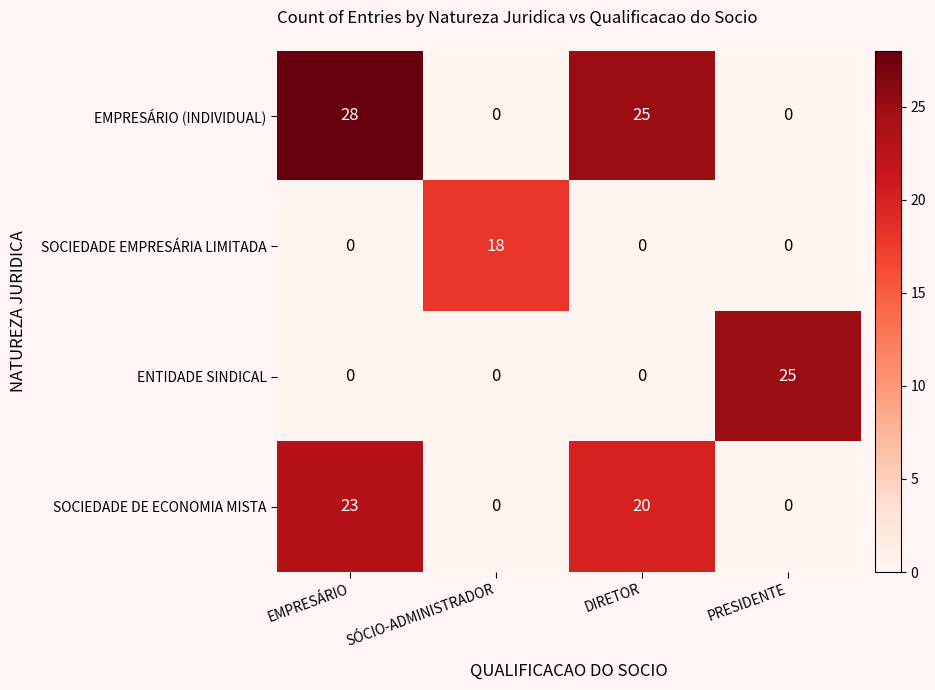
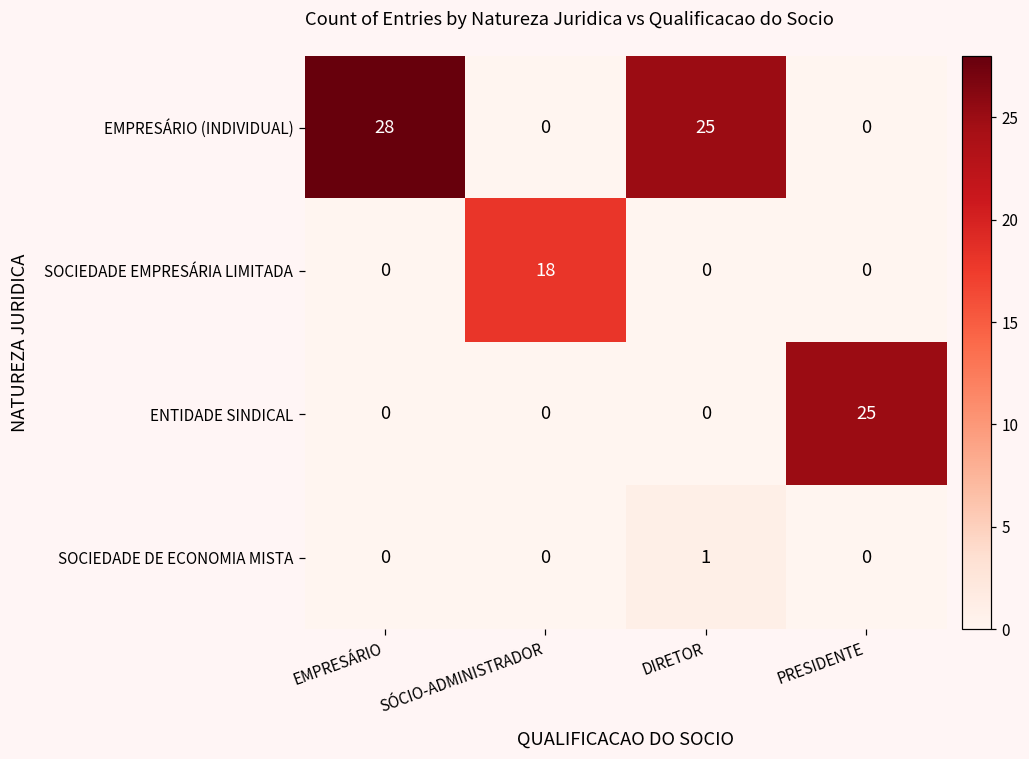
SOCIEDADE DE ECONOMIA MISTA, EMPRESÁRIO: 23 -> 0
SOCIEDADE DE ECONOMIA MISTA, DIRETOR: 20 -> 1
